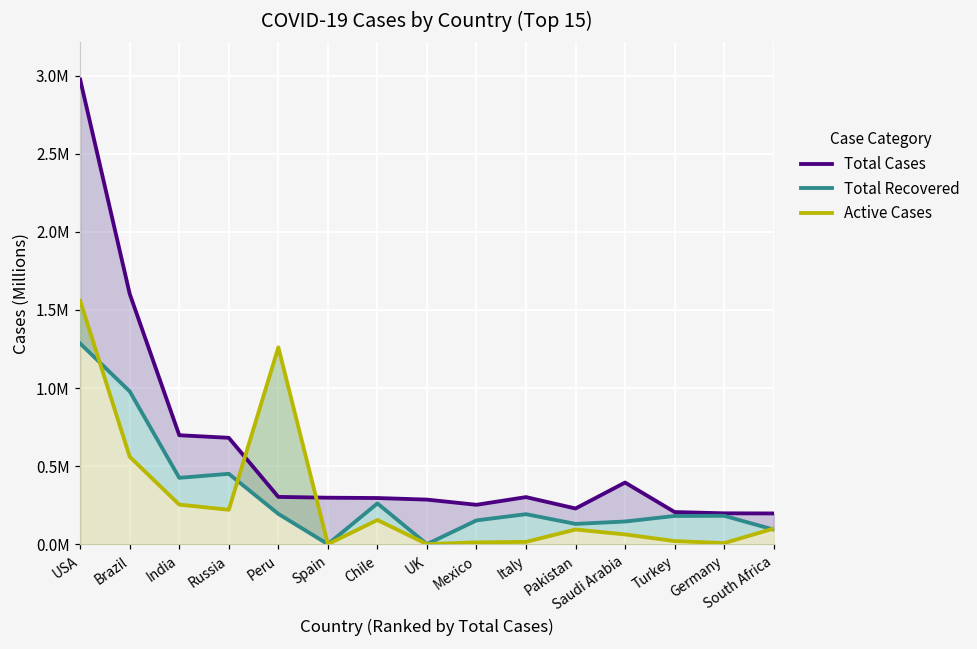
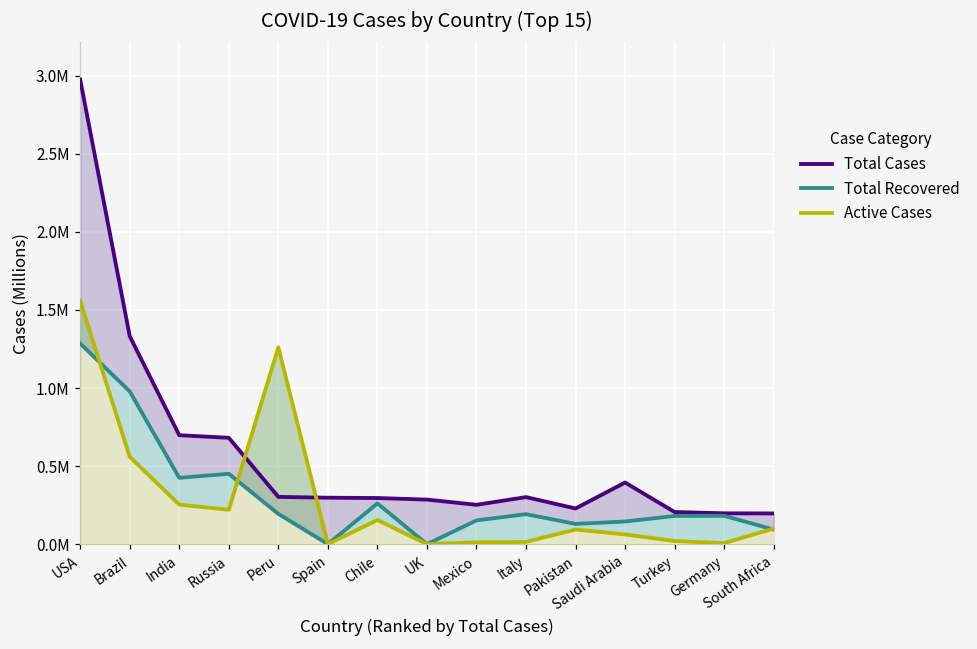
Total Cases, Brazil: 1600000 -> 1330000
